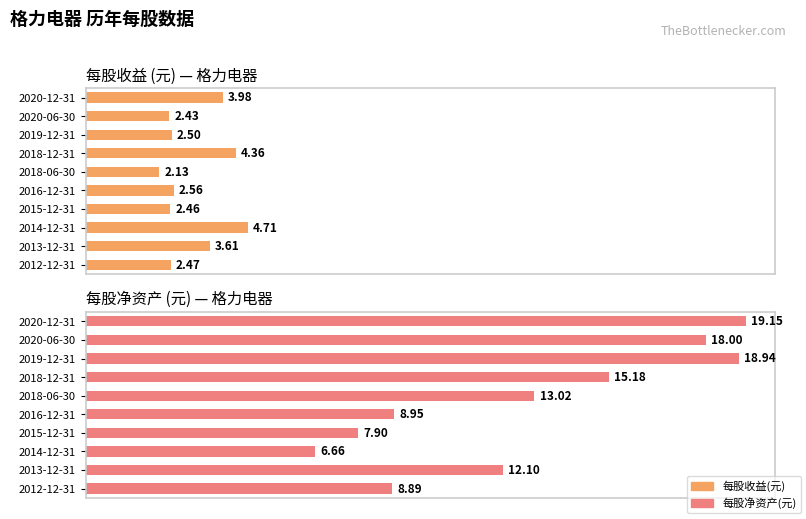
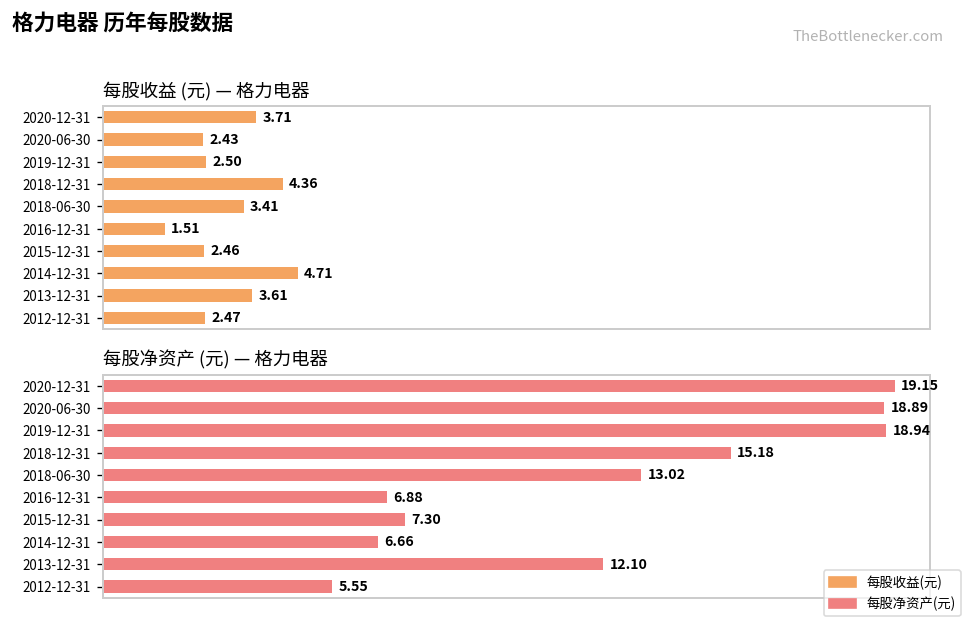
每股收益 (元) — 格力电器, 2020-12-31: 3.98 -> 3.71
每股收益 (元) — 格力电器, 2018-06-30: 2.13 -> 3.41
每股收益 (元) — 格力电器, 2016-12-31: 2.56 -> 1.51
每股净资产 (元) — 格力电器, 2020-06-30: 18.00 -> 18.89
每股净资产 (元) — 格力电器, 2016-12-31: 8.95 -> 6.88
每股净资产 (元) — 格力电器, 2015-12-31: 7.90 -> 7.30
每股净资产 (元) — 格力电器, 2012-12-31: 8.89 -> 5.55
